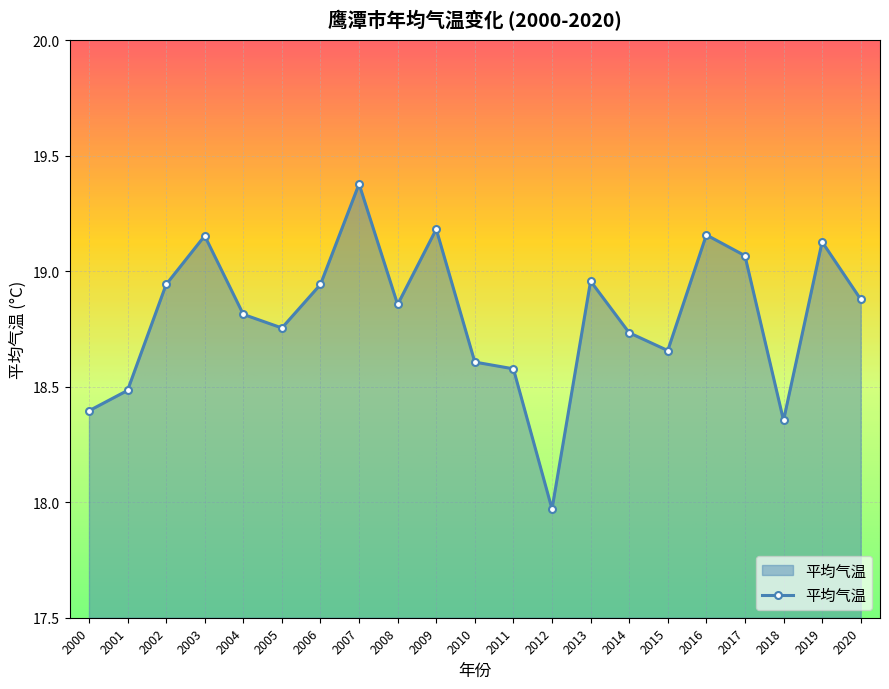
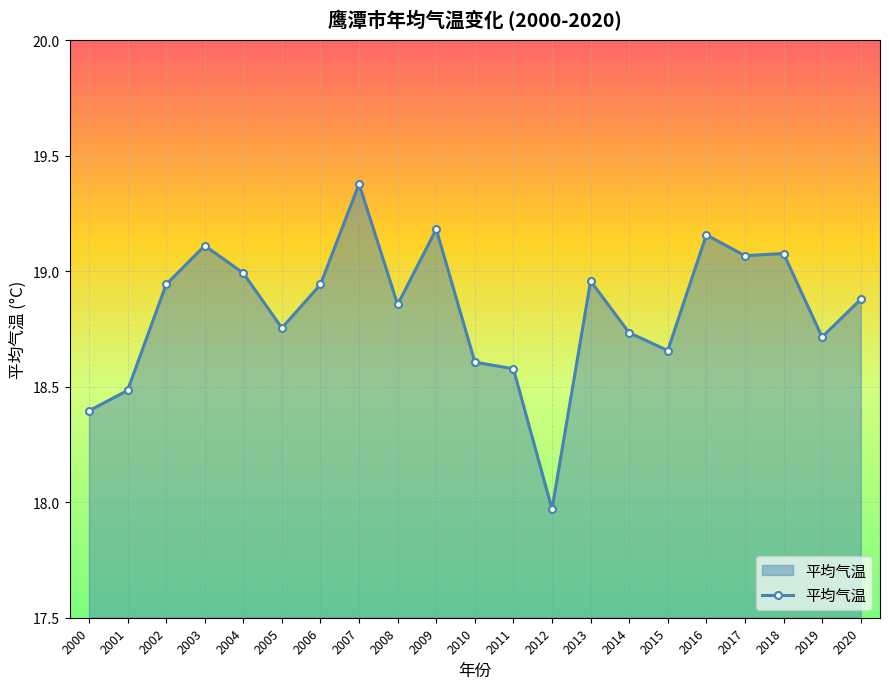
2003: 19.15 -> 19.11
2004: 18.81 -> 18.99
2018: 18.35 -> 19.08
2019: 19.13 -> 18.71
